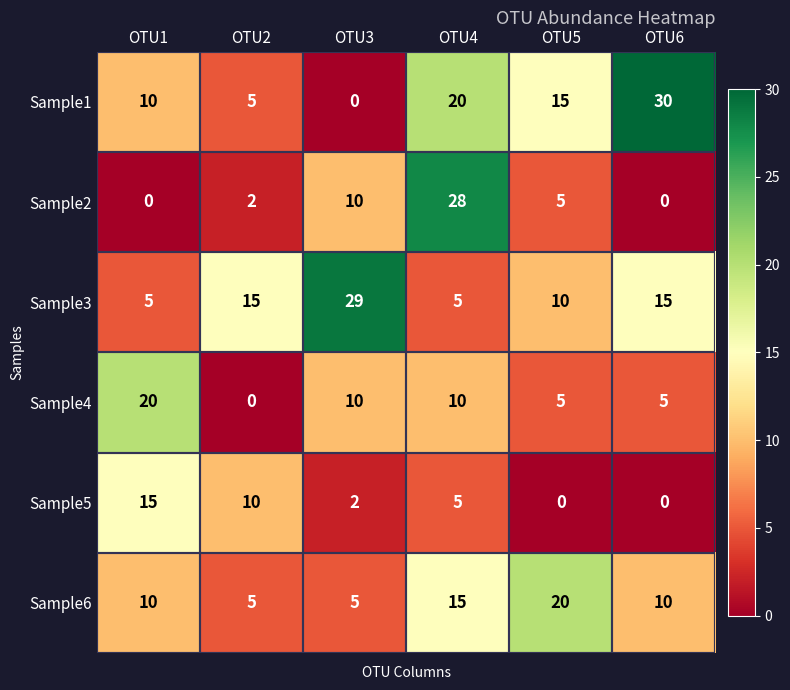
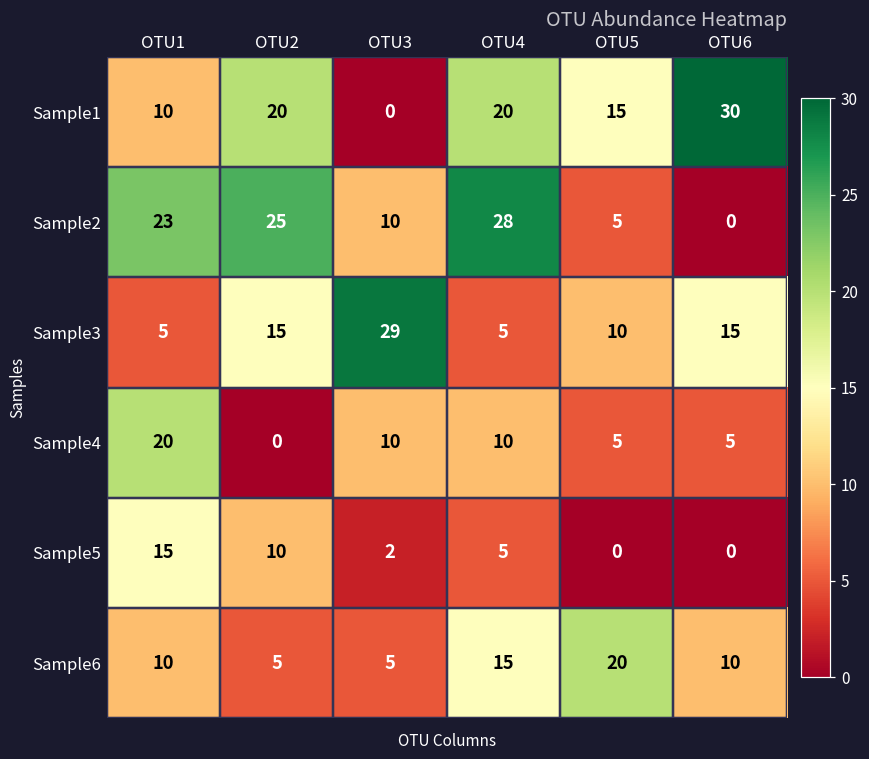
Sample1, OTU2: 5 -> 20
Sample2, OTU1: 0 -> 23
Sample2, OTU2: 2 -> 25
